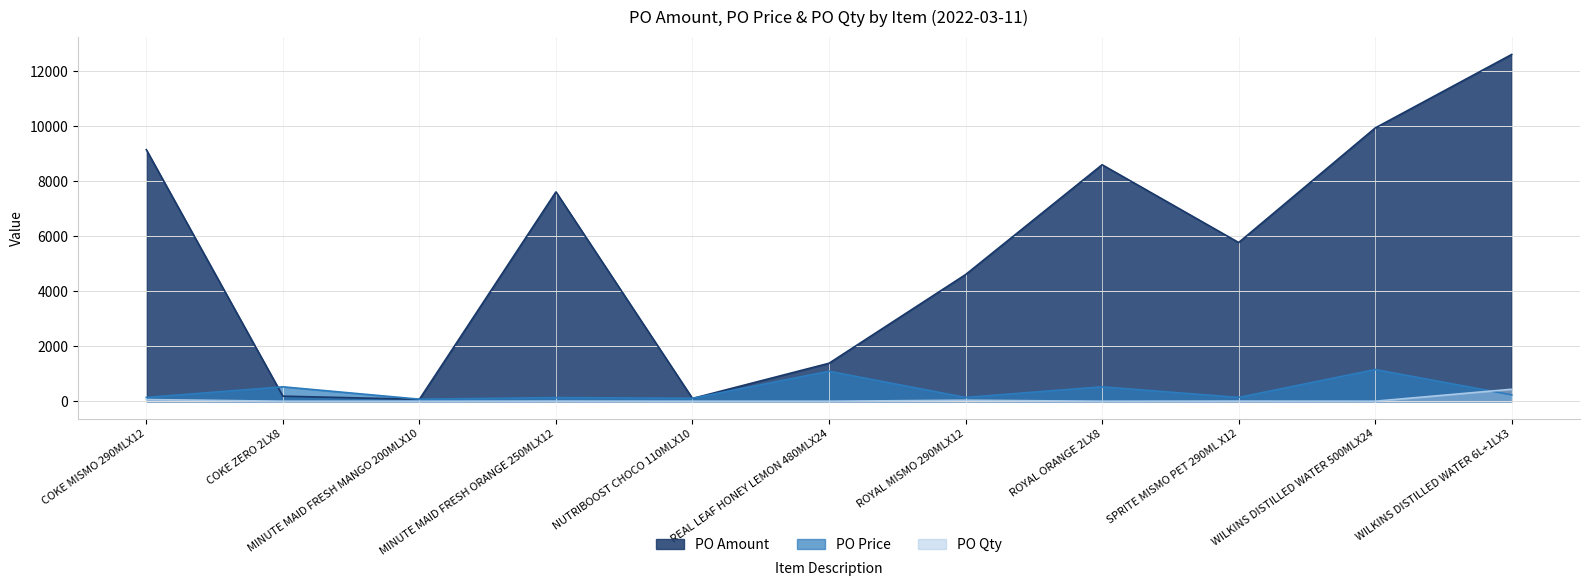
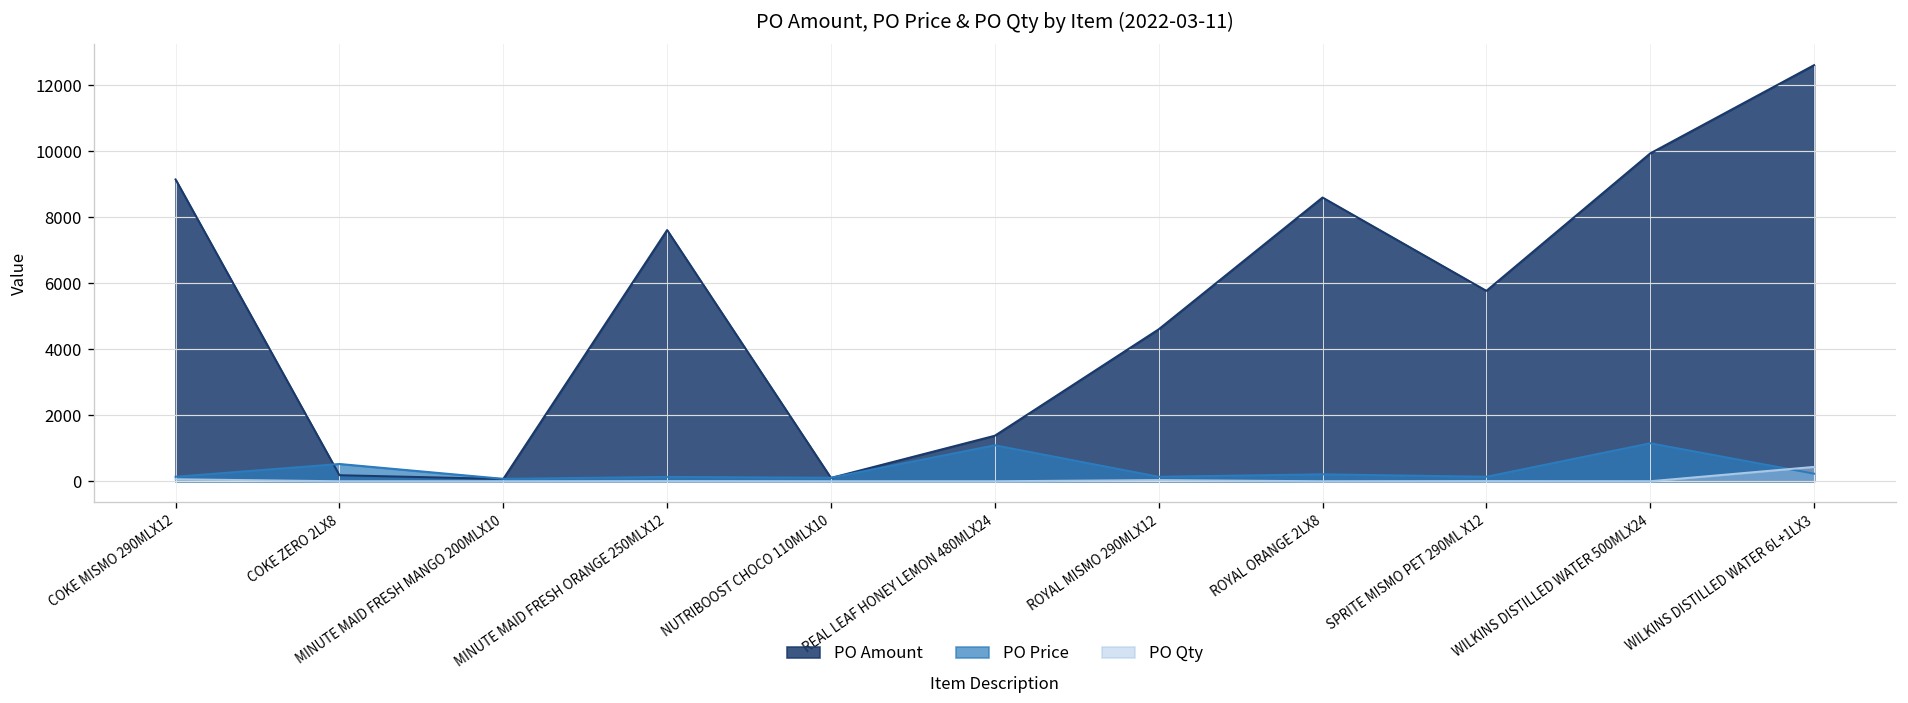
PO Price, ROYAL ORANGE 2LX8: 500 -> 200
